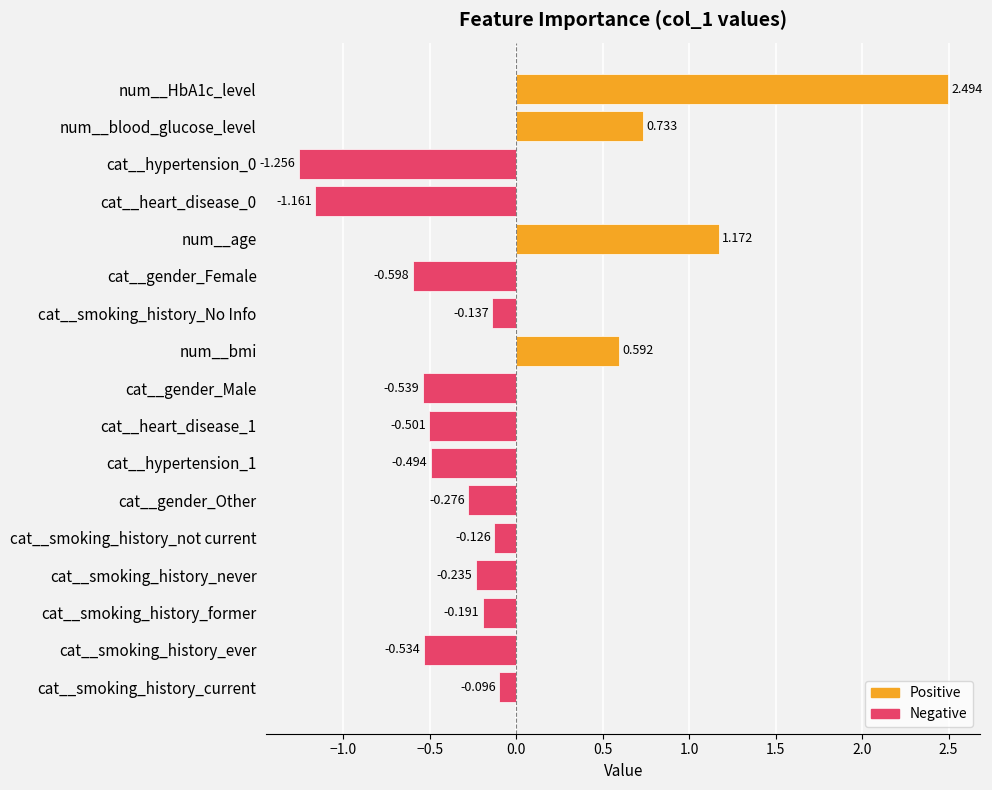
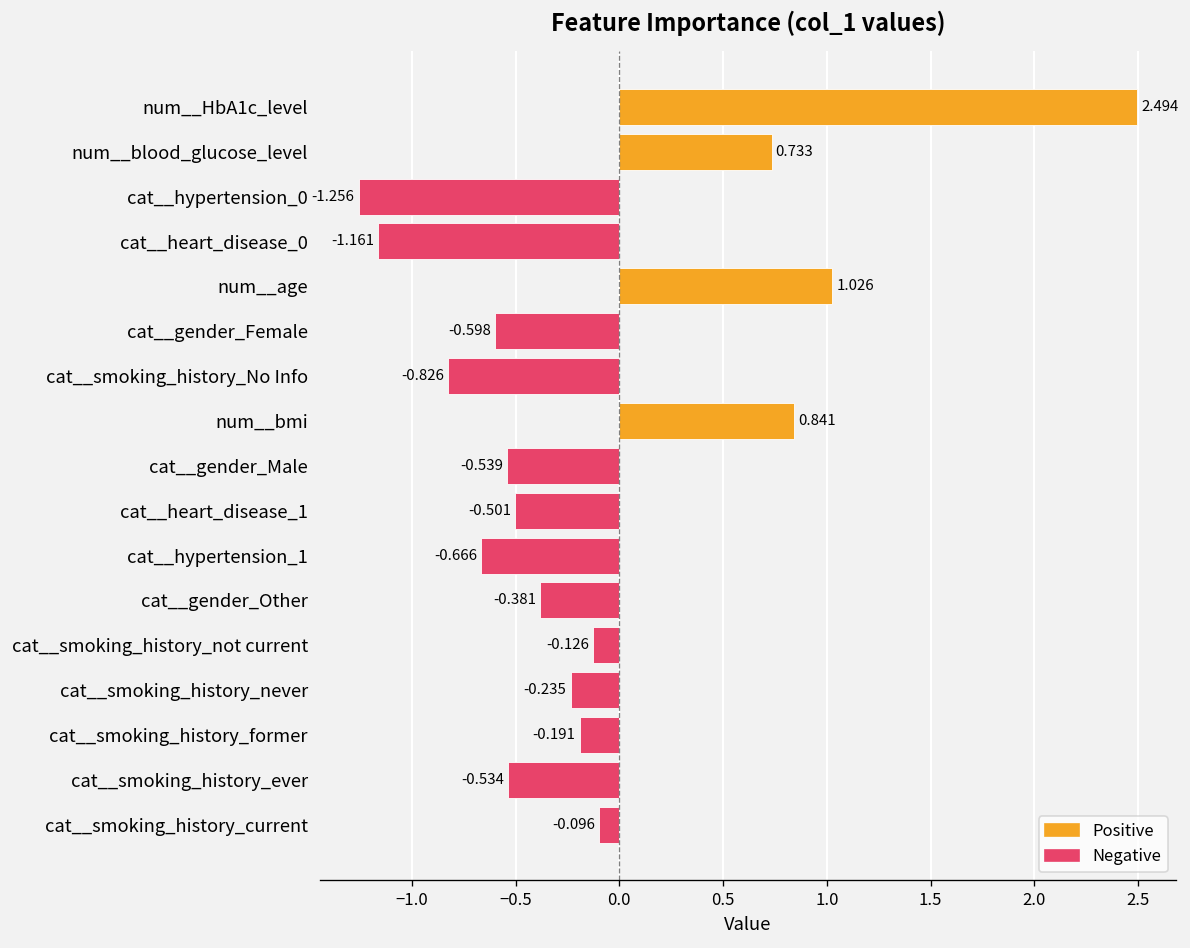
num__age: 1.172 -> 1.026
cat__smoking_history_No Info: -0.137 -> -0.826
num__bmi: 0.592 -> 0.841
cat__hypertension_1: -0.494 -> -0.666
cat__gender_Other: -0.276 -> -0.381
